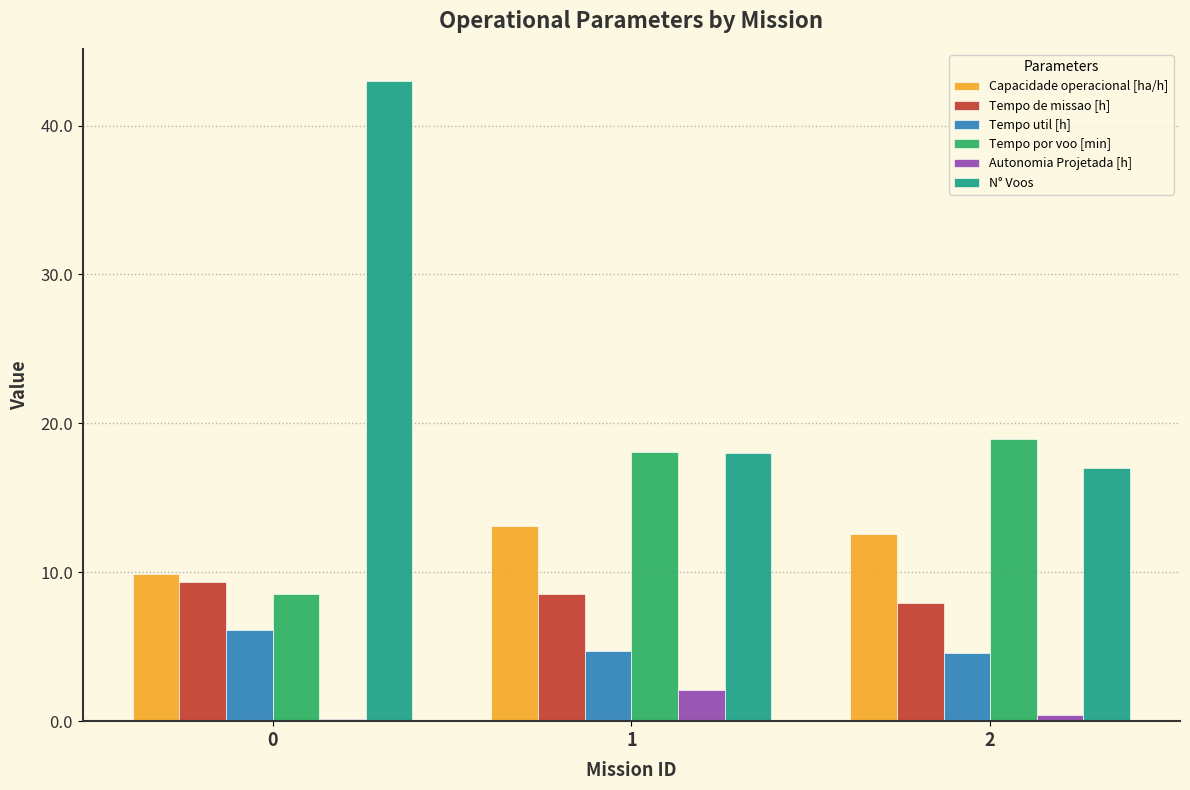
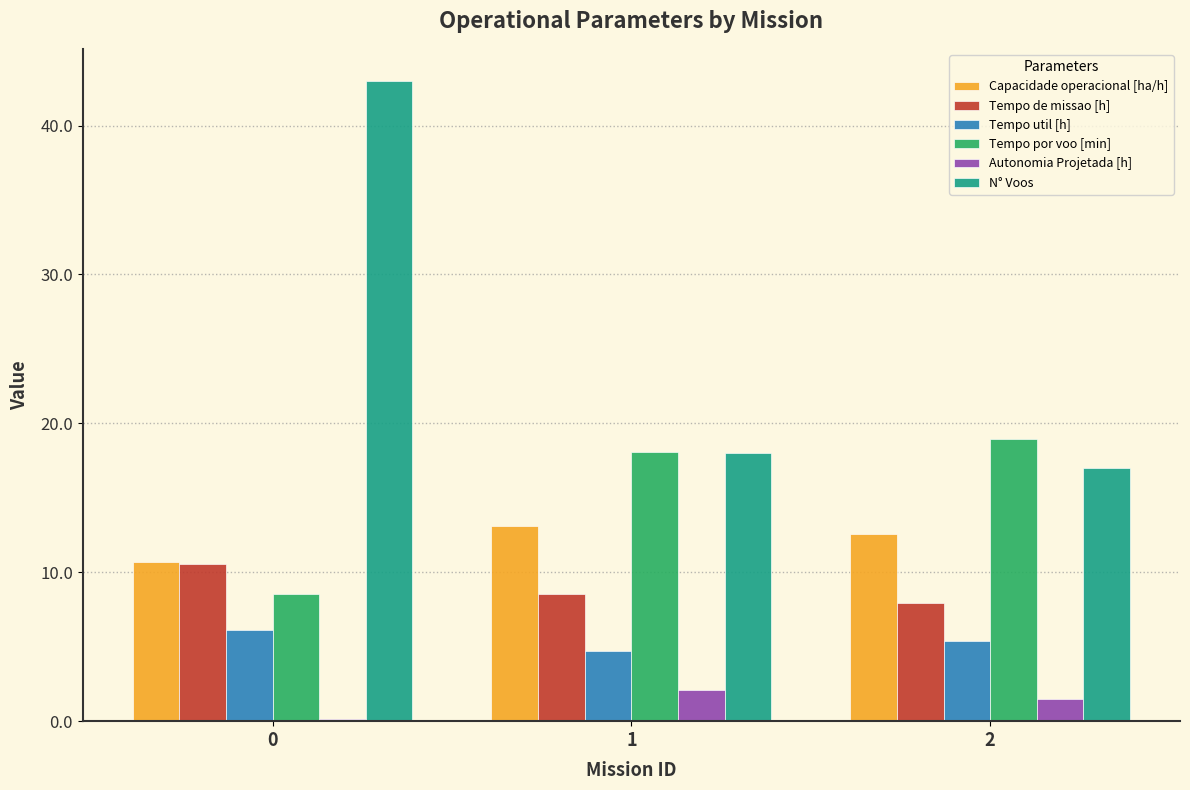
Capacidade operacional [ha/h], 0: 9.9 -> 10.7
Tempo de missao [h], 0: 9.4 -> 10.5
Tempo util [h], 2: 4.6 -> 5.4
Autonomia Projetada [h], 2: 0.4 -> 1.5
